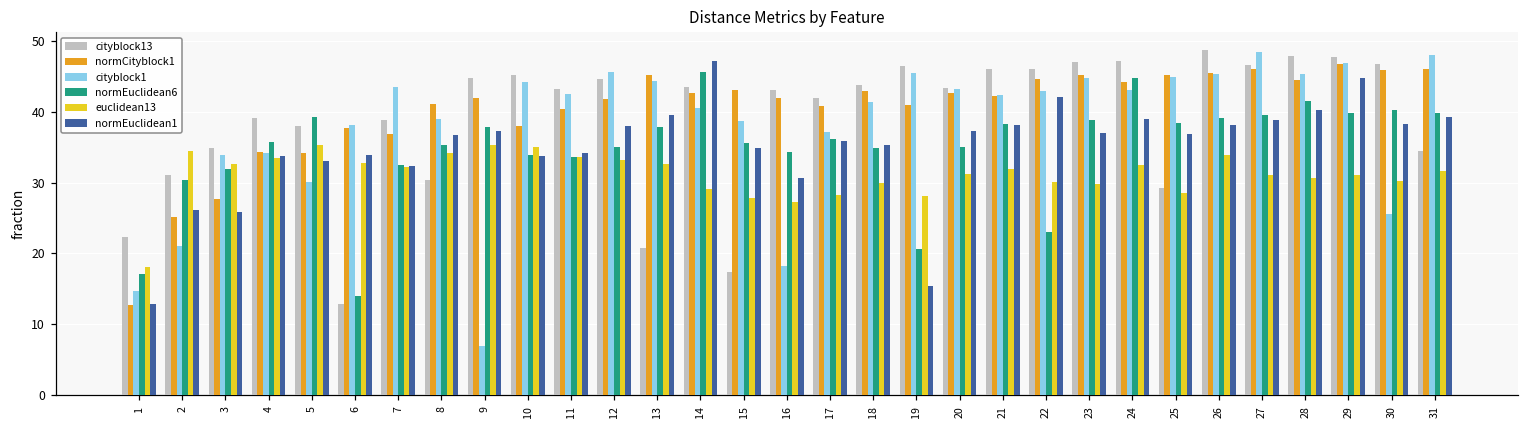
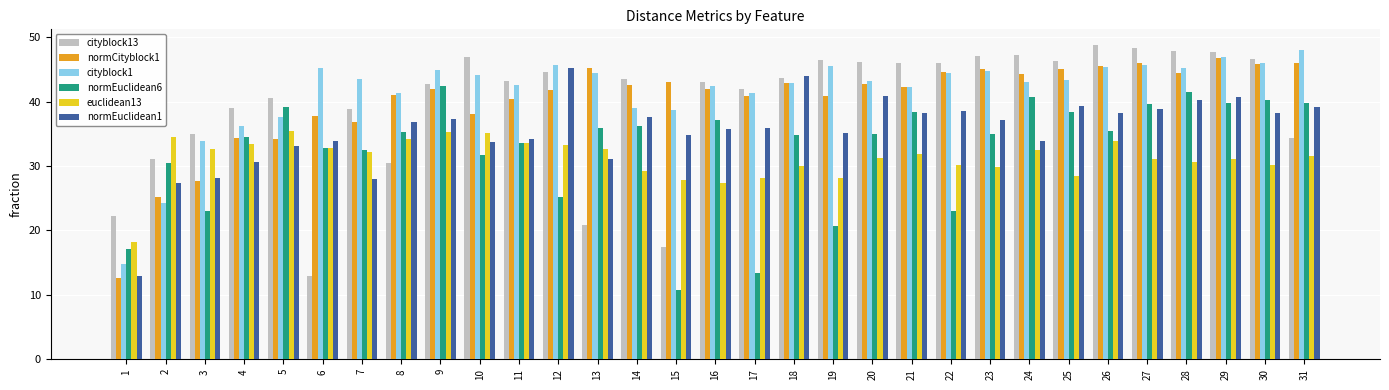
cityblock1, 2: 21 -> 24
normEuclidean1, 2: 26 -> 27
normEuclidean6, 3: 32 -> 23
normEuclidean1, 3: 26 -> 28
cityblock1, 4: 34 -> 36
normEuclidean6, 4: 36 -> 34
normEuclidean1, 4: 34 -> 31
cityblock13, 5: 38 -> 41
cityblock1, 5: 30 -> 38
cityblock1, 6: 38 -> 45
normEuclidean6, 6: 14 -> 33
normEuclidean1, 7: 32 -> 28
cityblock1, 8: 39 -> 41
cityblock13, 9: 45 -> 43
cityblock1, 9: 7 -> 45
normEuclidean6, 9: 38 -> 42
cityblock13, 10: 45 -> 47
normEuclidean6, 10: 34 -> 32
normEuclidean6, 12: 35 -> 25
normEuclidean1, 12: 38 -> 45
normEuclidean6, 13: 38 -> 36
normEuclidean1, 13: 40 -> 31
cityblock1, 14: 41 -> 39
normEuclidean6, 14: 46 -> 36
normEuclidean1, 14: 47 -> 38
normEuclidean6, 15: 36 -> 11
cityblock1, 16: 18 -> 42
normEuclidean6, 16: 34 -> 37
normEuclidean1, 16: 31 -> 36
cityblock1, 17: 37 -> 41
normEuclidean6, 17: 36 -> 13
cityblock1, 18: 41 -> 43
normEuclidean1, 18: 35 -> 44
normEuclidean1, 19: 15 -> 35
cityblock13, 20: 43 -> 46
normEuclidean1, 20: 37 -> 41
cityblock1, 22: 43 -> 44
normEuclidean1, 22: 42 -> 39
normEuclidean6, 23: 39 -> 35
normEuclidean6, 24: 45 -> 41
normEuclidean1, 24: 39 -> 34
cityblock13, 25: 29 -> 46
cityblock1, 25: 45 -> 43
normEuclidean1, 25: 37 -> 39
normEuclidean6, 26: 39 -> 35
cityblock13, 27: 47 -> 48
cityblock1, 27: 48 -> 46
normEuclidean1, 29: 45 -> 41
cityblock1, 30: 26 -> 46
